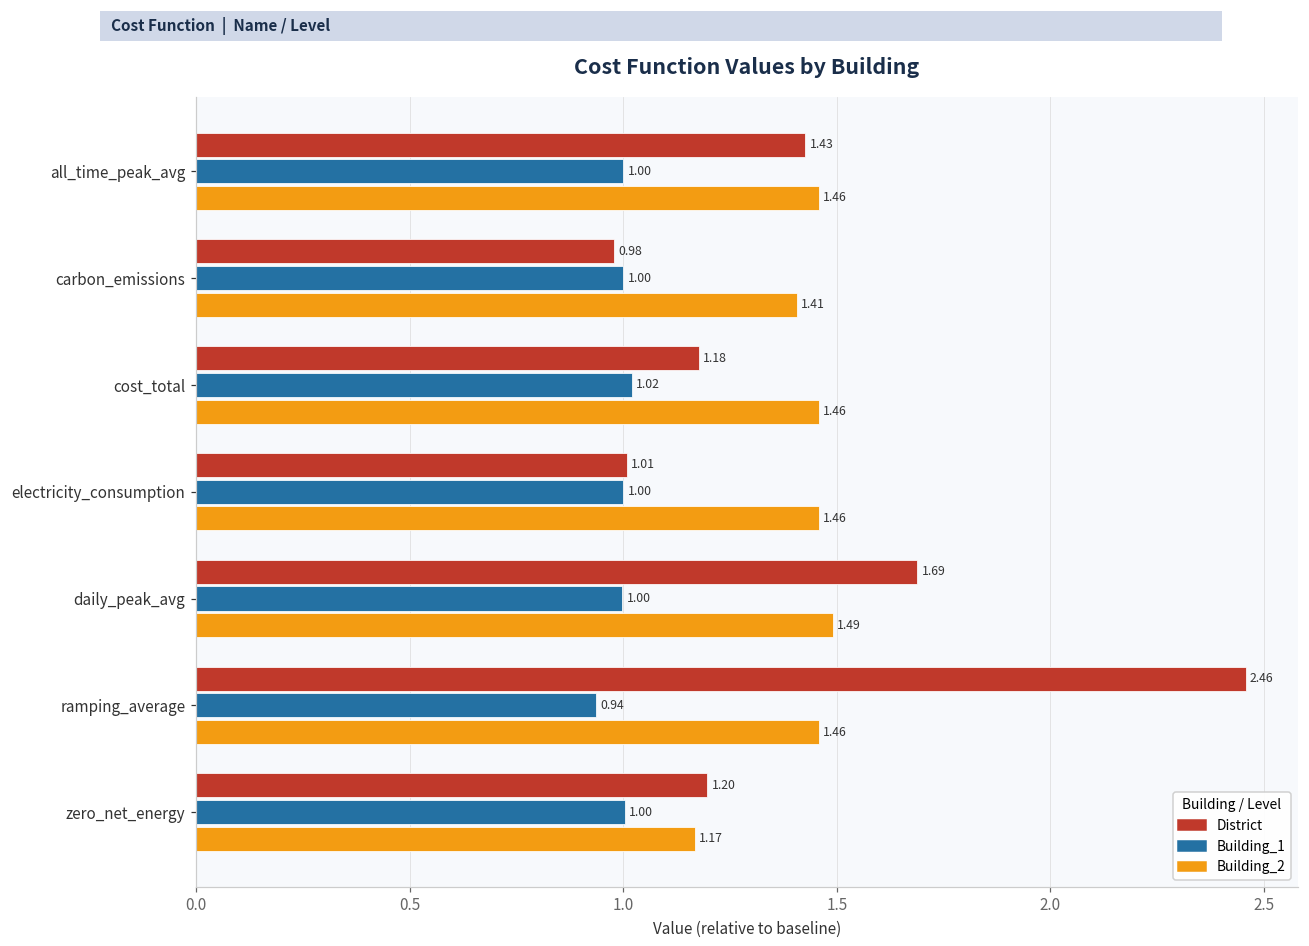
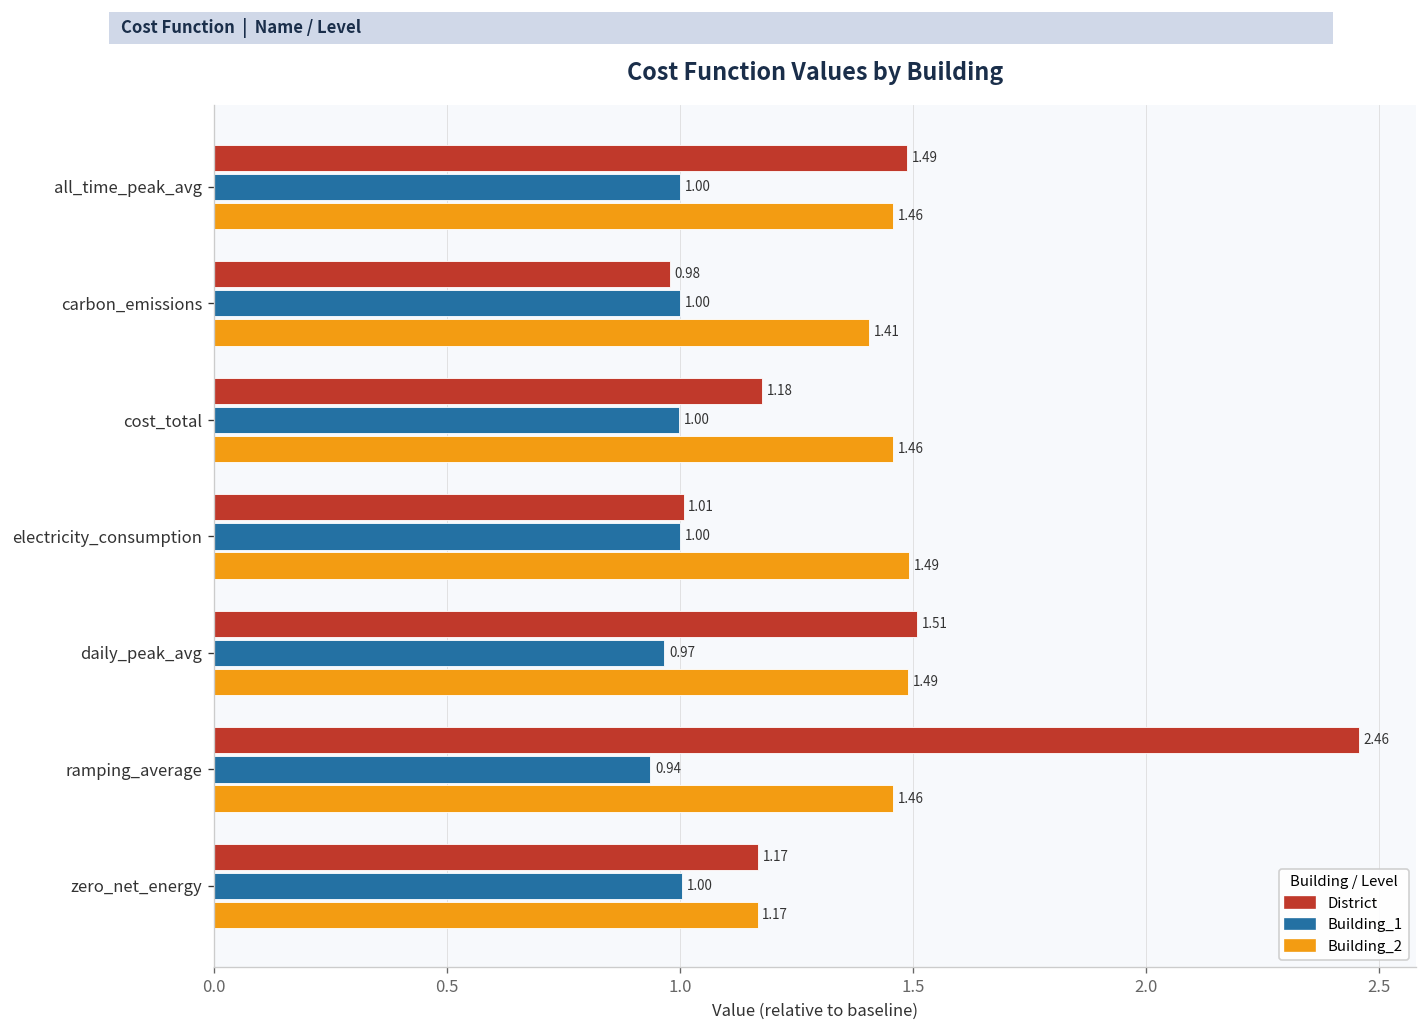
District, all_time_peak_avg: 1.43 -> 1.49
Building_1, cost_total: 1.02 -> 1.00
Building_2, electricity_consumption: 1.46 -> 1.49
District, daily_peak_avg: 1.69 -> 1.51
Building_1, daily_peak_avg: 1.00 -> 0.97
District, zero_net_energy: 1.20 -> 1.17
